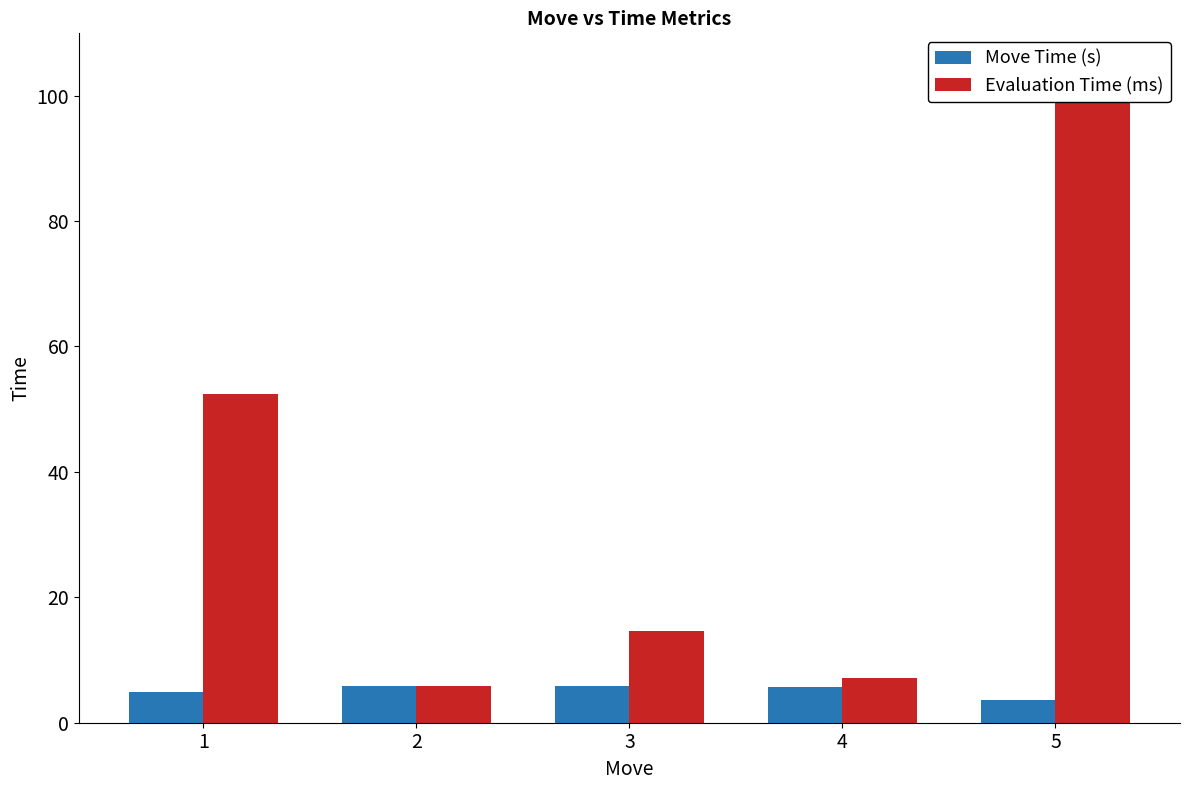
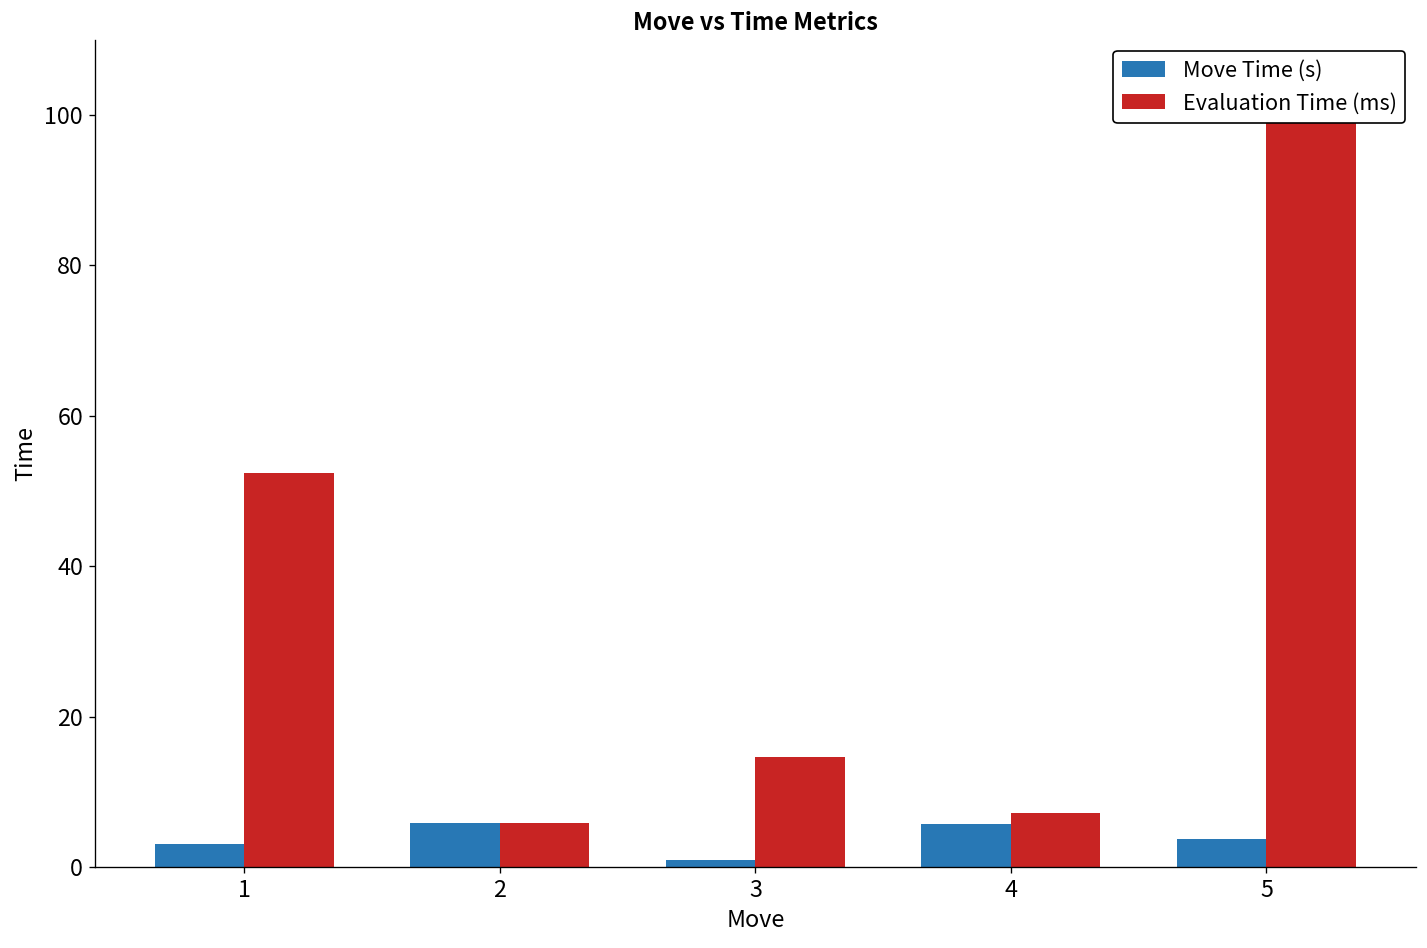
Move Time (s), 1: 5 -> 3
Move Time (s), 3: 6 -> 1
